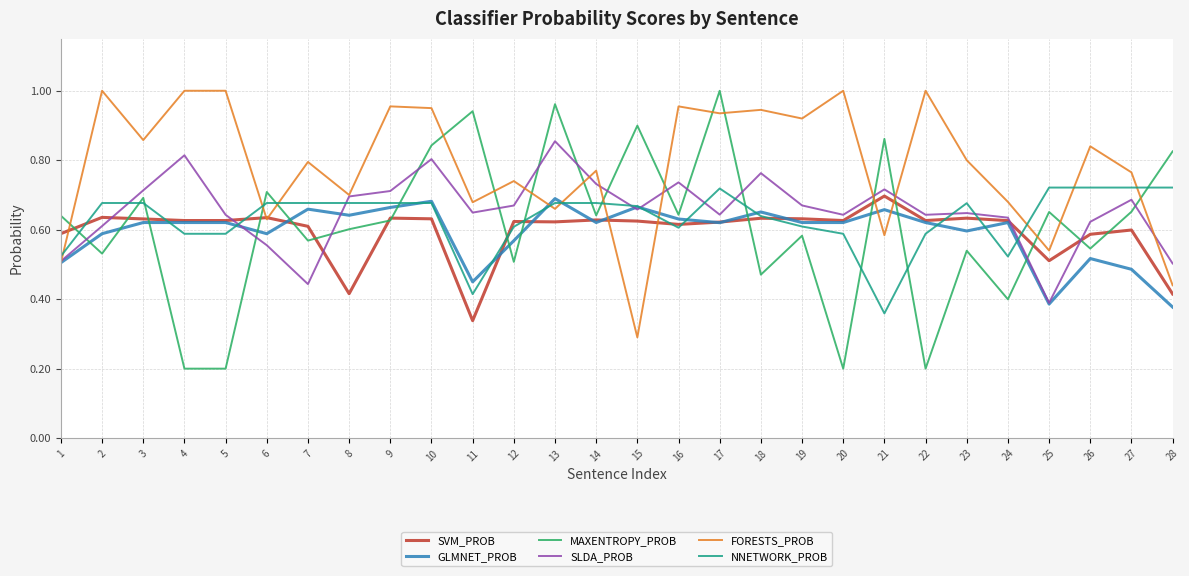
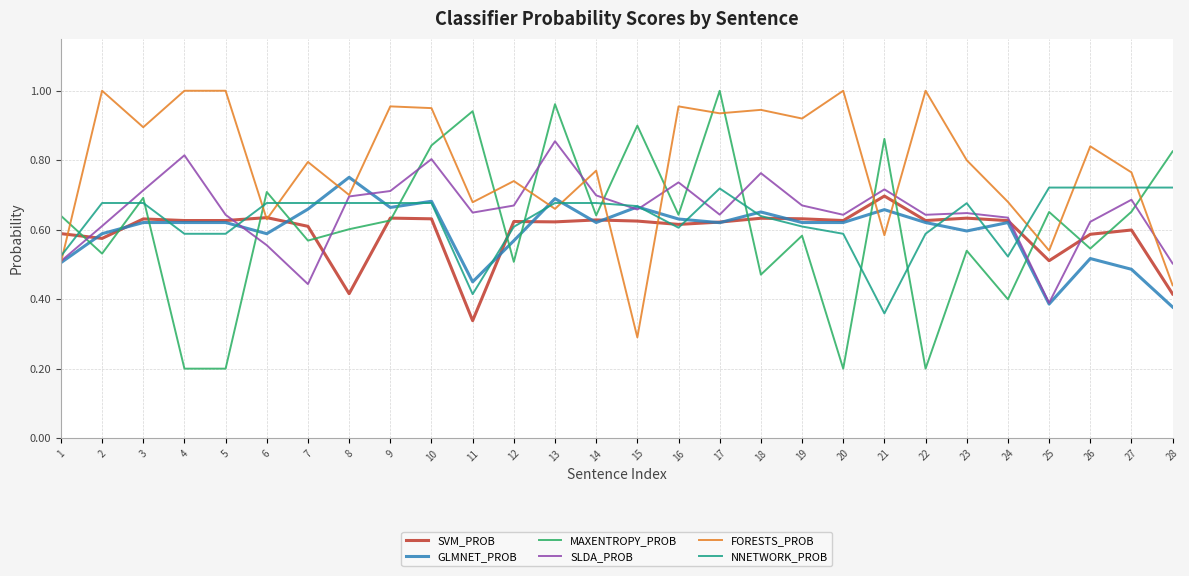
SVM_PROB, 2: 0.64 -> 0.57
FORESTS_PROB, 3: 0.86 -> 0.90
GLMNET_PROB, 8: 0.64 -> 0.75
SLDA_PROB, 14: 0.73 -> 0.70
